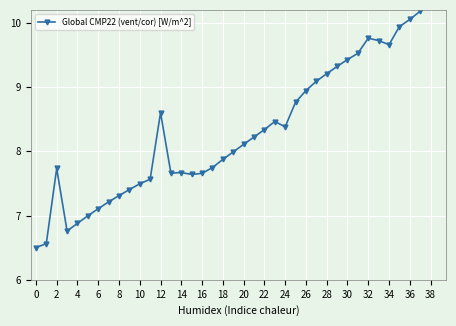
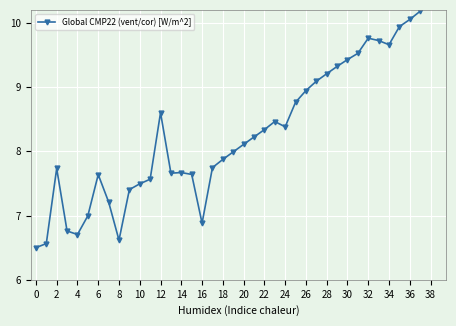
4: 6.9 -> 6.7
6: 7.1 -> 7.6
8: 7.3 -> 6.6
16: 7.7 -> 6.9
